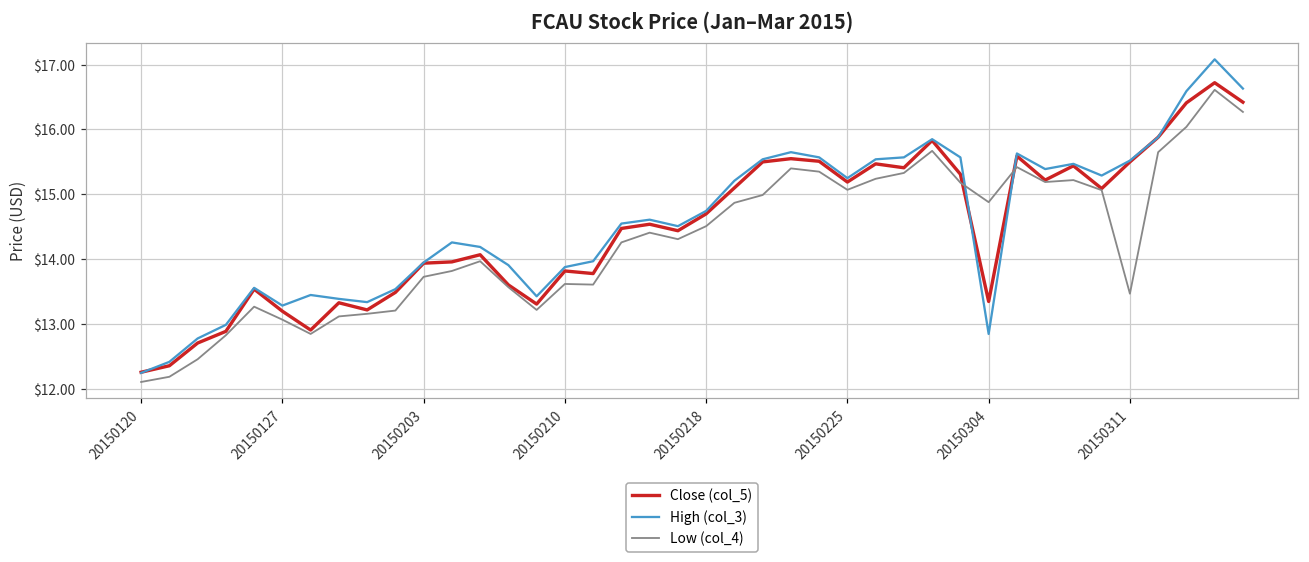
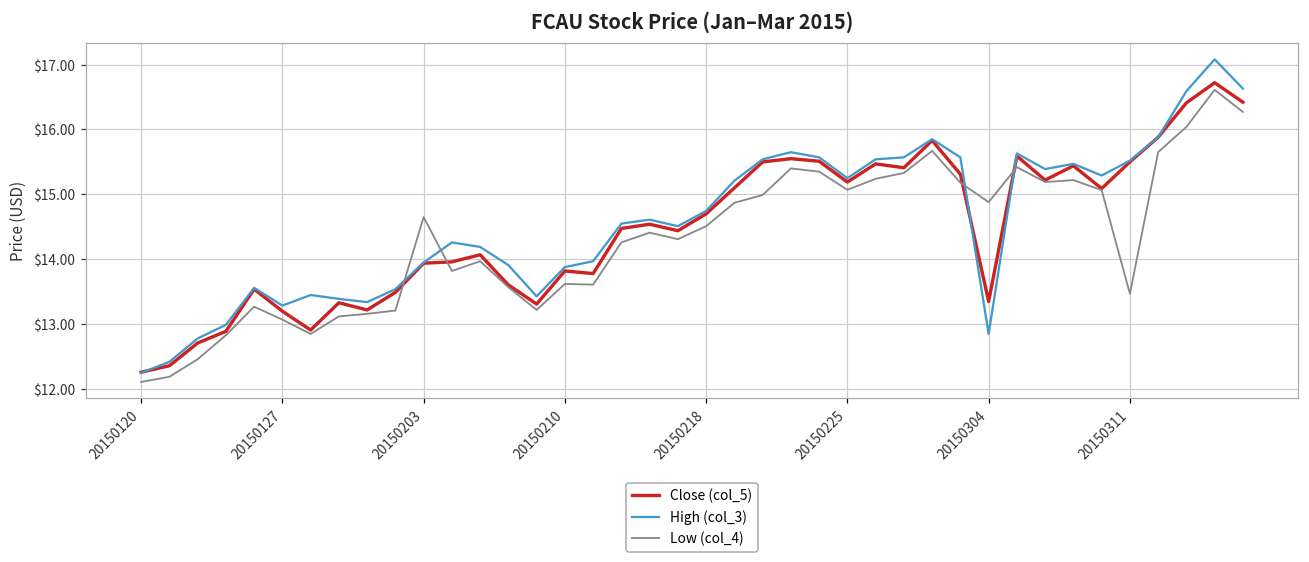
Low (col_4), 20150203: $13.7 -> $14.7
